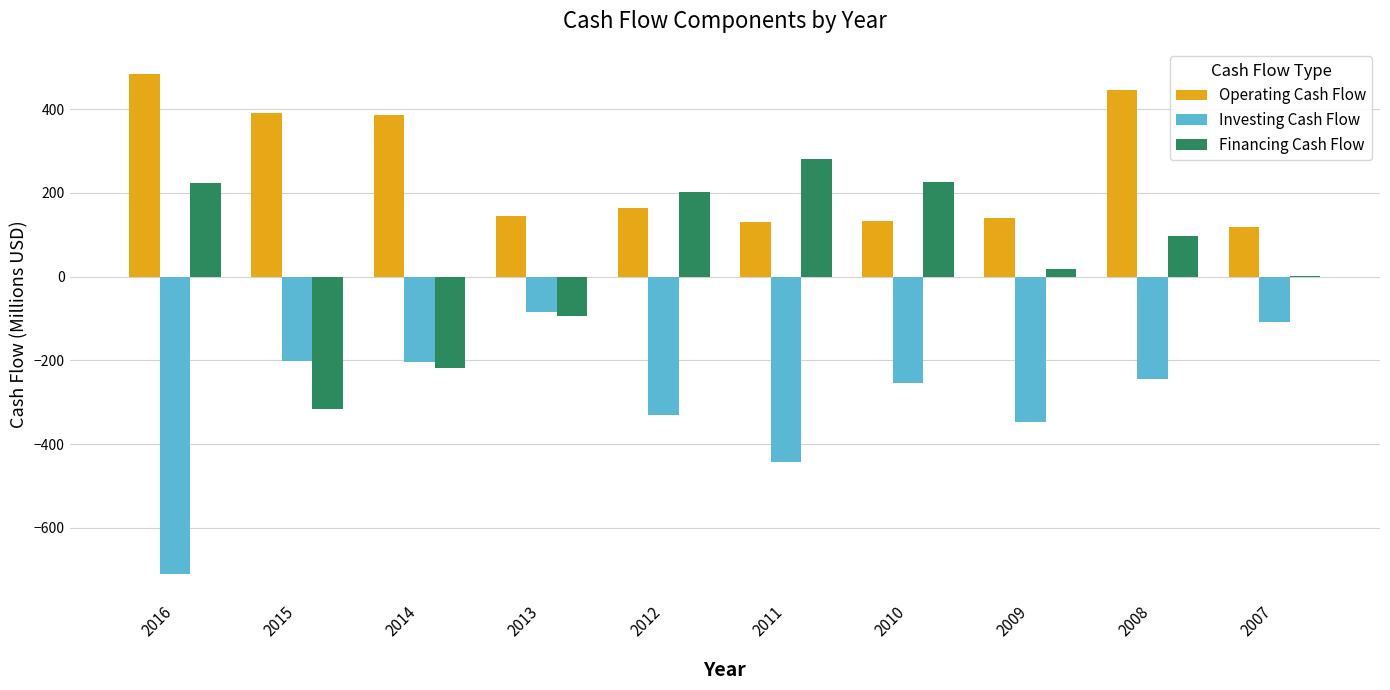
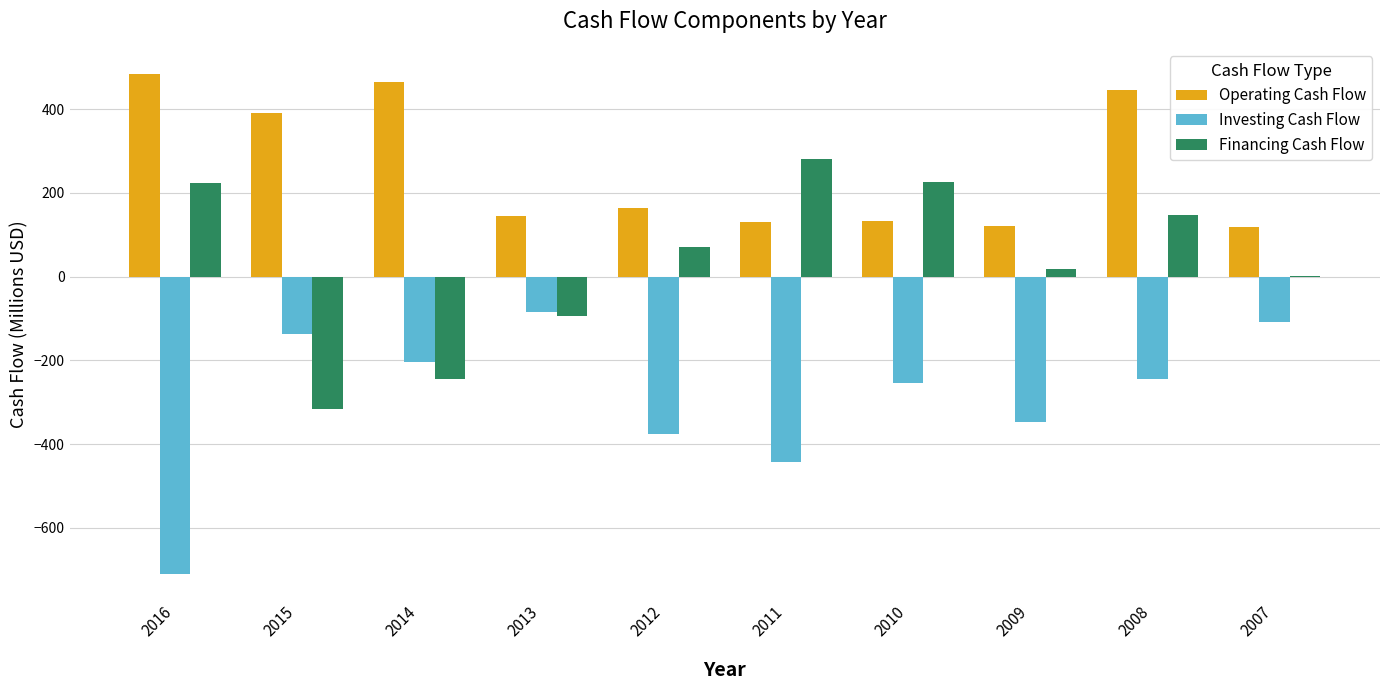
Investing Cash Flow, 2015: -200 -> -140
Operating Cash Flow, 2014: 390 -> 460
Financing Cash Flow, 2014: -220 -> -240
Investing Cash Flow, 2012: -330 -> -370
Financing Cash Flow, 2012: 200 -> 70
Operating Cash Flow, 2009: 140 -> 120
Financing Cash Flow, 2008: 100 -> 150
